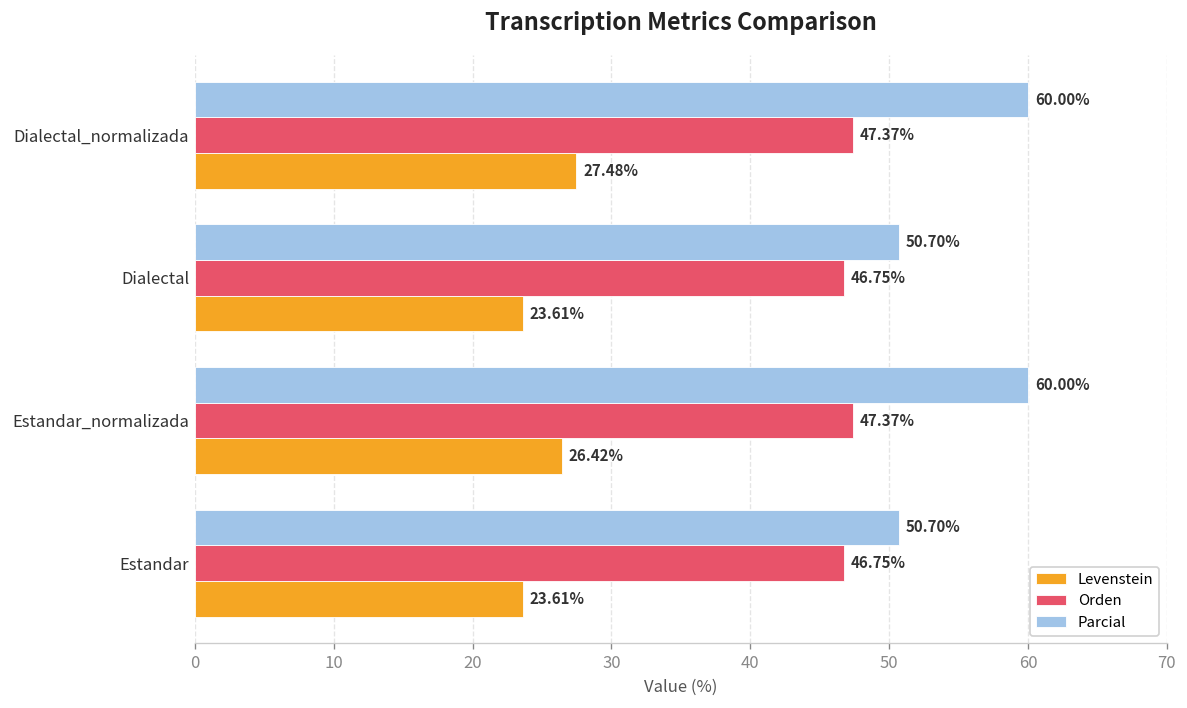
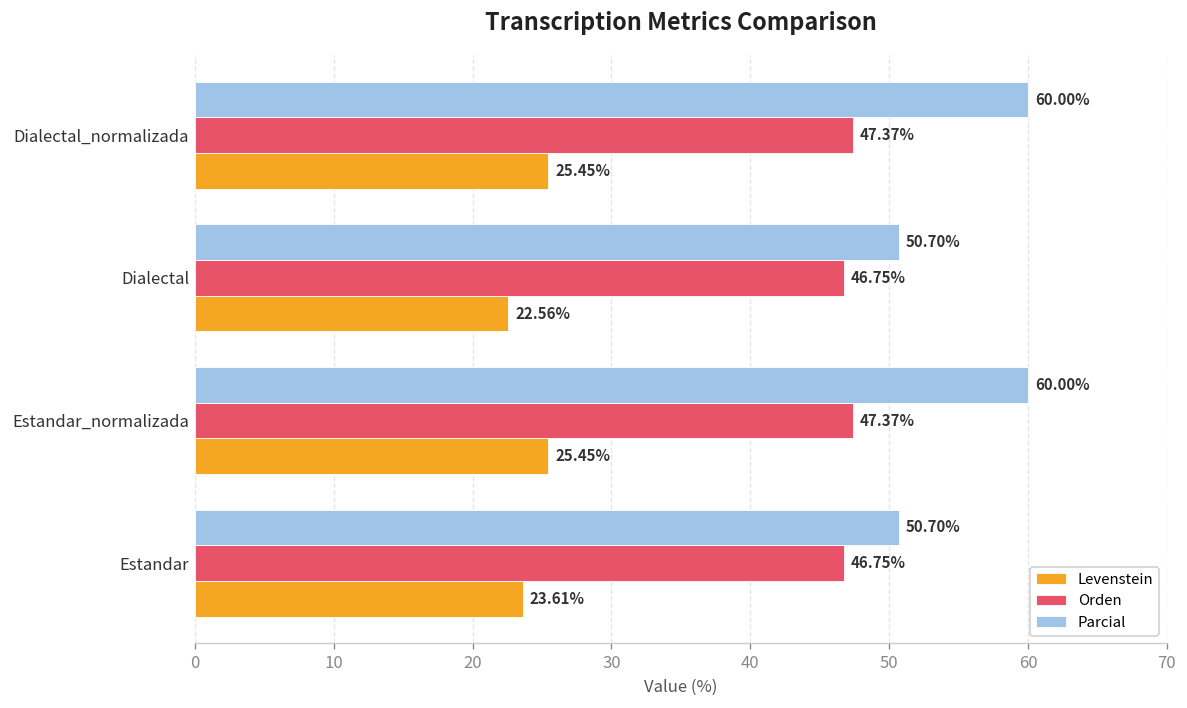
Levenstein, Dialectal_normalizada: 27.48% -> 25.45%
Levenstein, Dialectal: 23.61% -> 22.56%
Levenstein, Estandar_normalizada: 26.42% -> 25.45%
